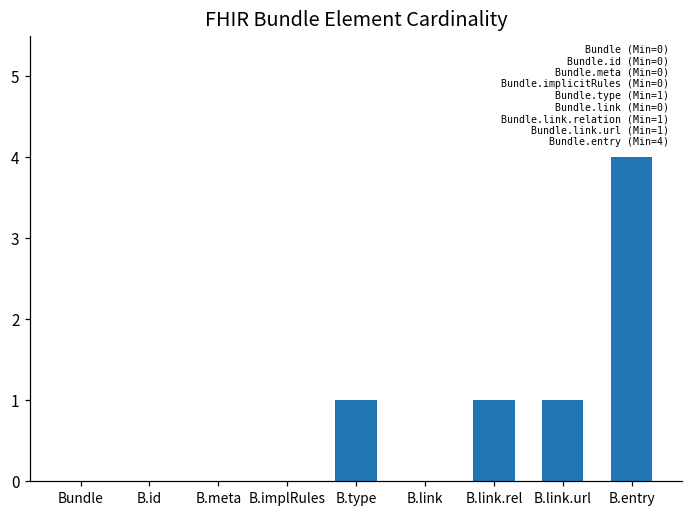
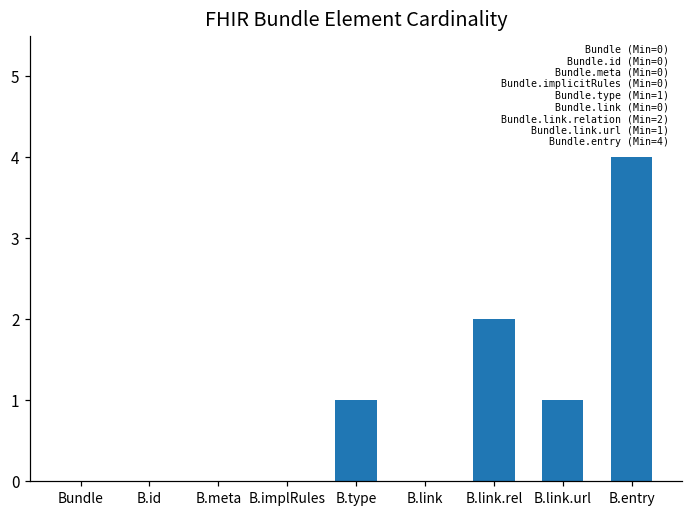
B.link.rel: 1 -> 2
